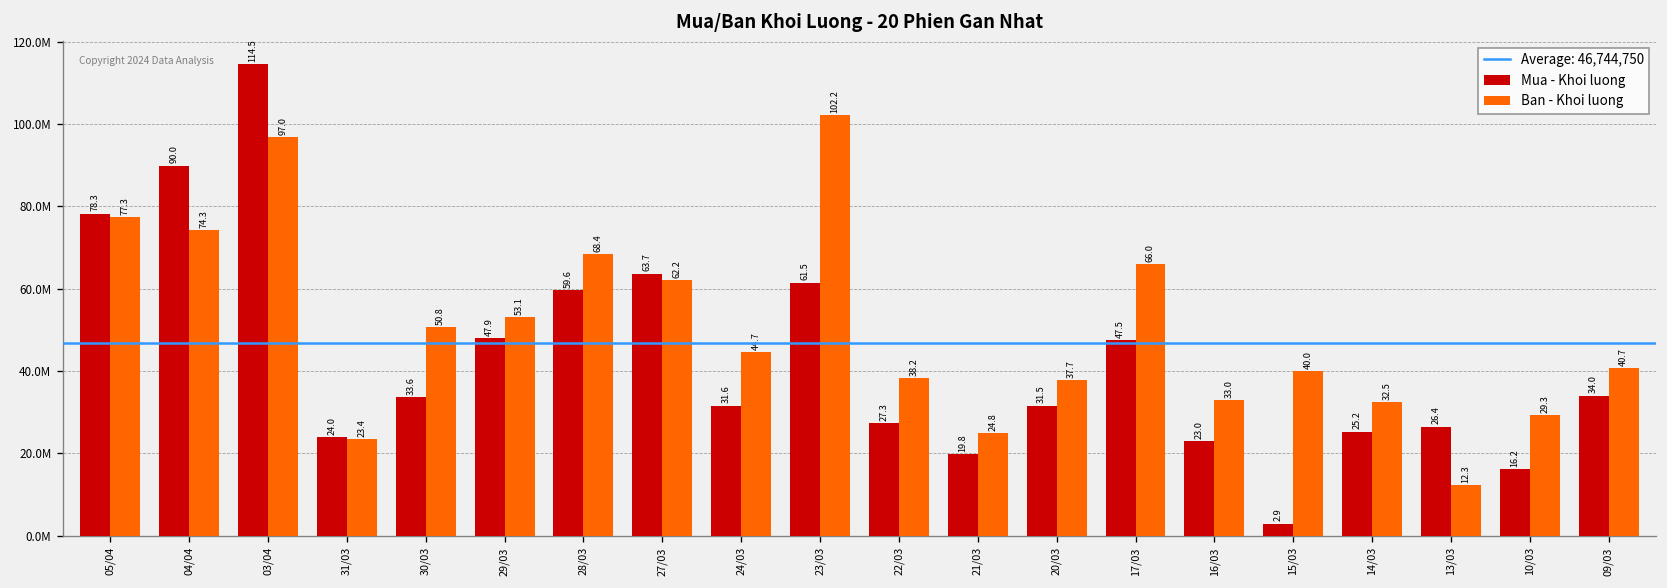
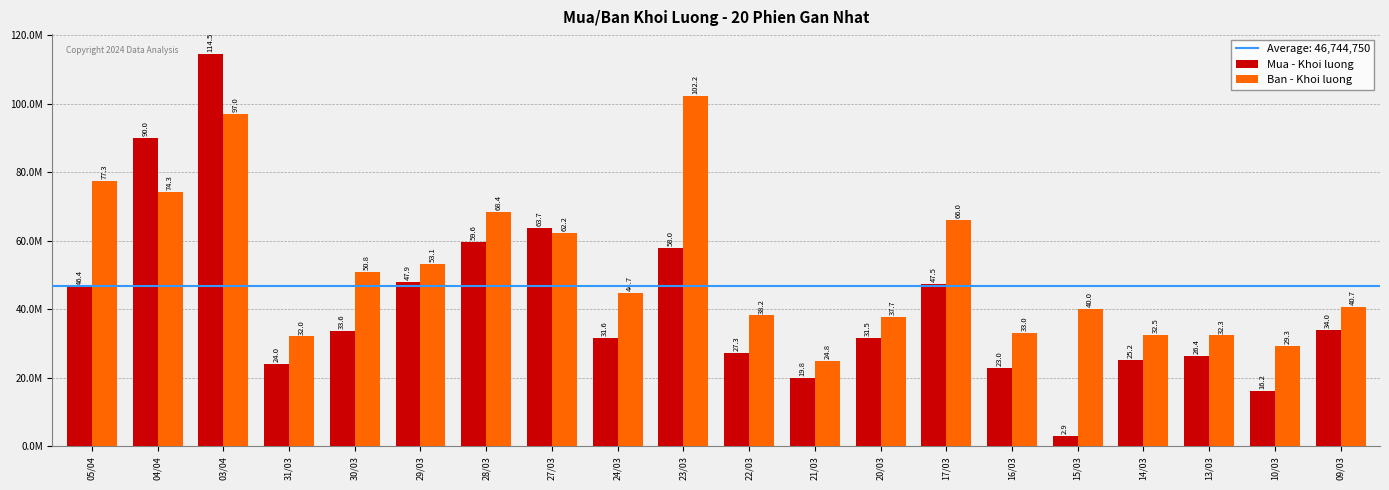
Mua - Khoi luong, 05/04: 78.3 -> 46.4
Ban - Khoi luong, 31/03: 23.4 -> 32.0
Mua - Khoi luong, 23/03: 61.5 -> 58.0
Ban - Khoi luong, 13/03: 12.3 -> 32.3
